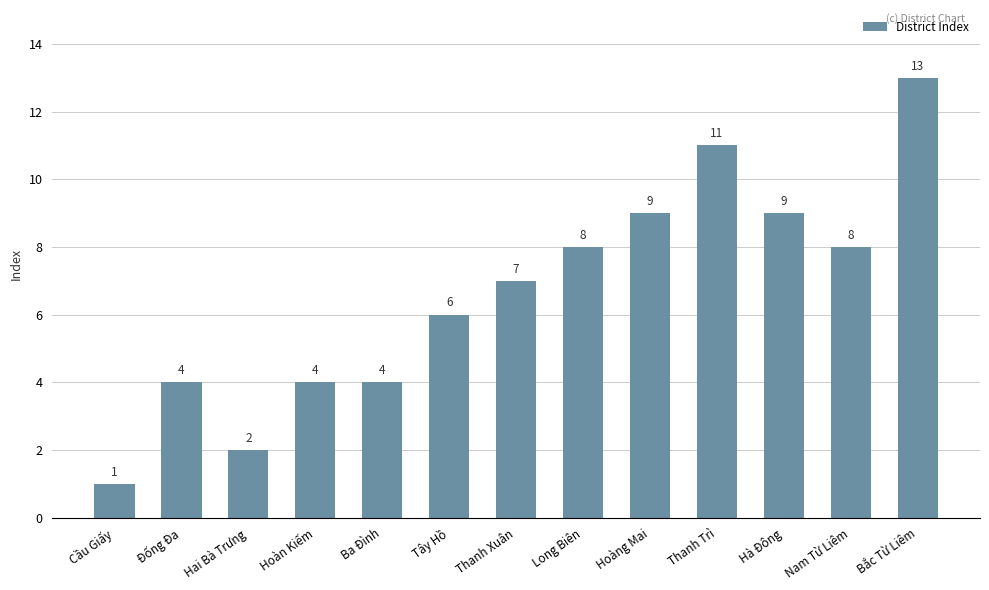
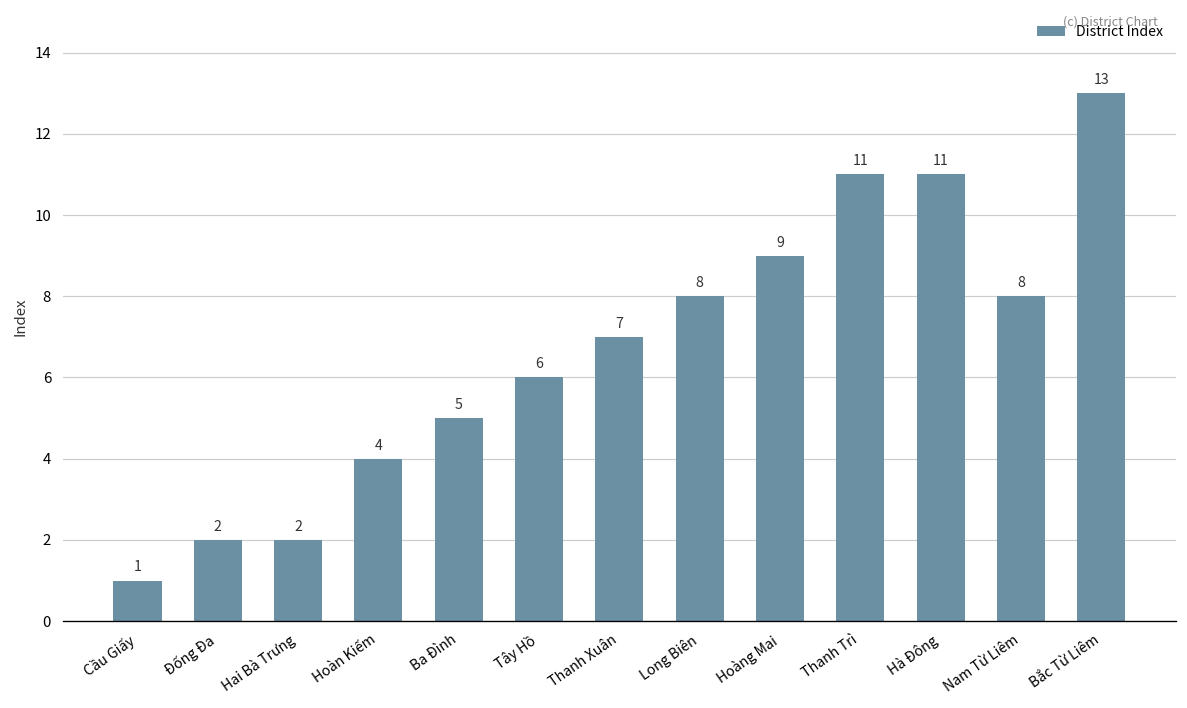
Đống Đa: 4 -> 2
Ba Đình: 4 -> 5
Hà Đông: 9 -> 11
